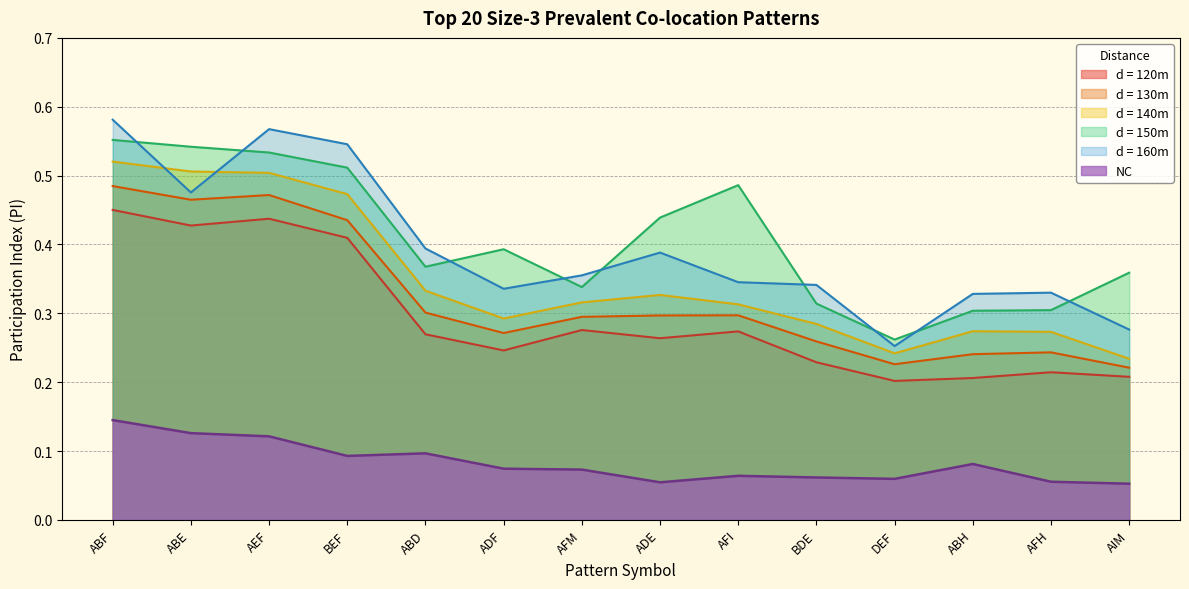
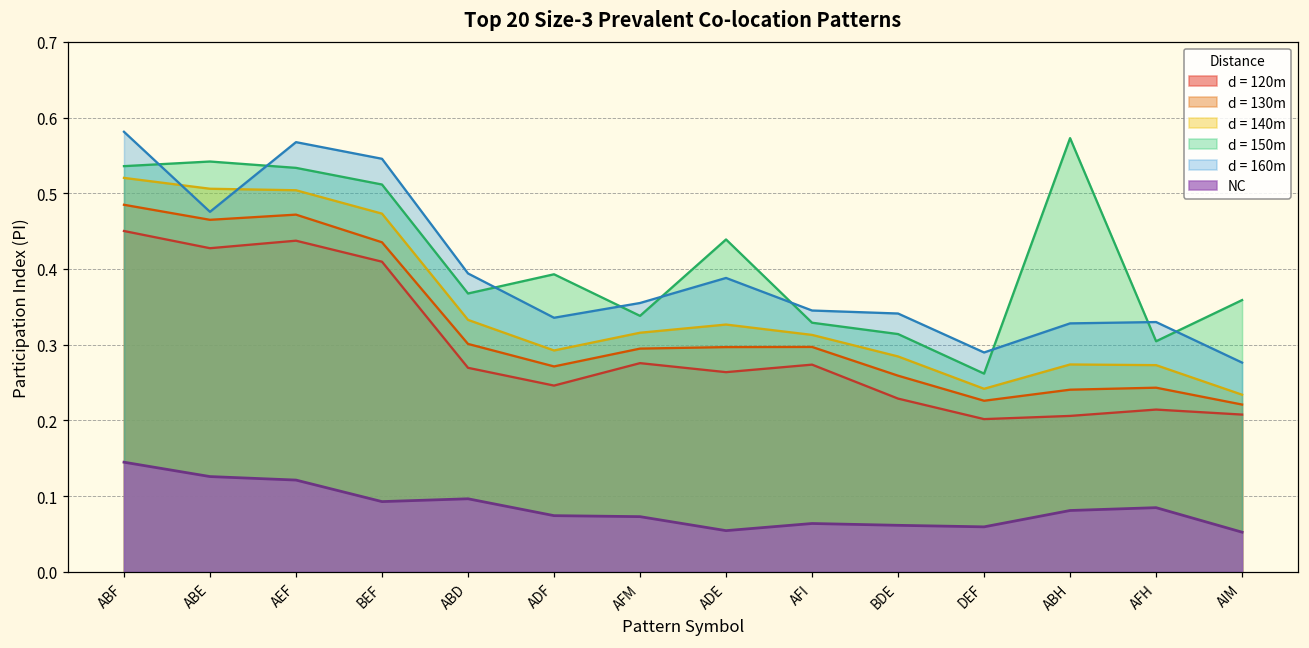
d = 150m, ABF: 0.55 -> 0.54
d = 150m, AFI: 0.49 -> 0.33
d = 160m, DEF: 0.25 -> 0.29
d = 150m, ABH: 0.30 -> 0.57
NC, AFH: 0.06 -> 0.08
